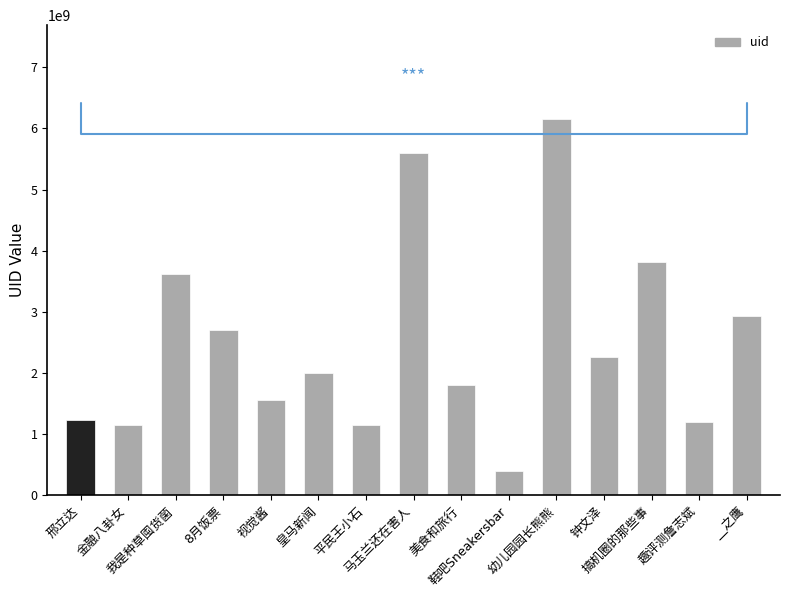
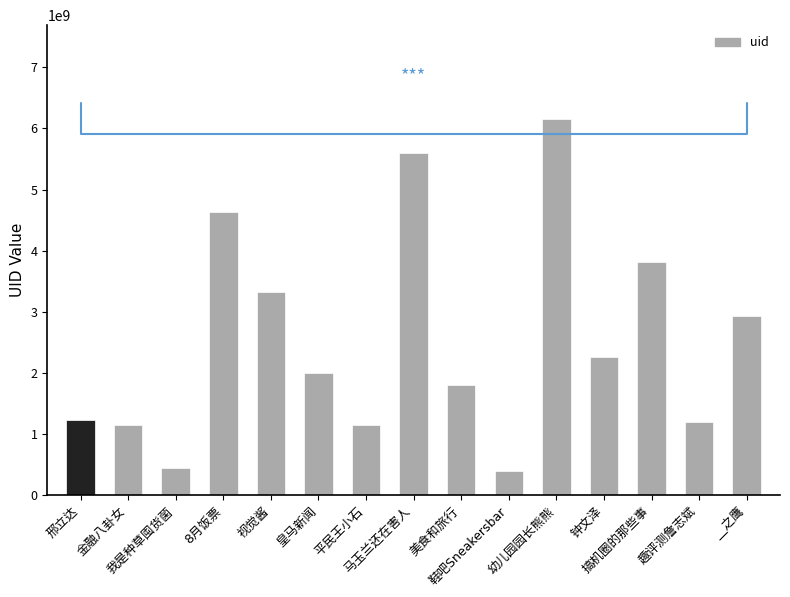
我是种草囤货菌: 3600000000 -> 400000000
8月饭票: 2700000000 -> 4600000000
视觉酱: 1600000000 -> 3300000000
